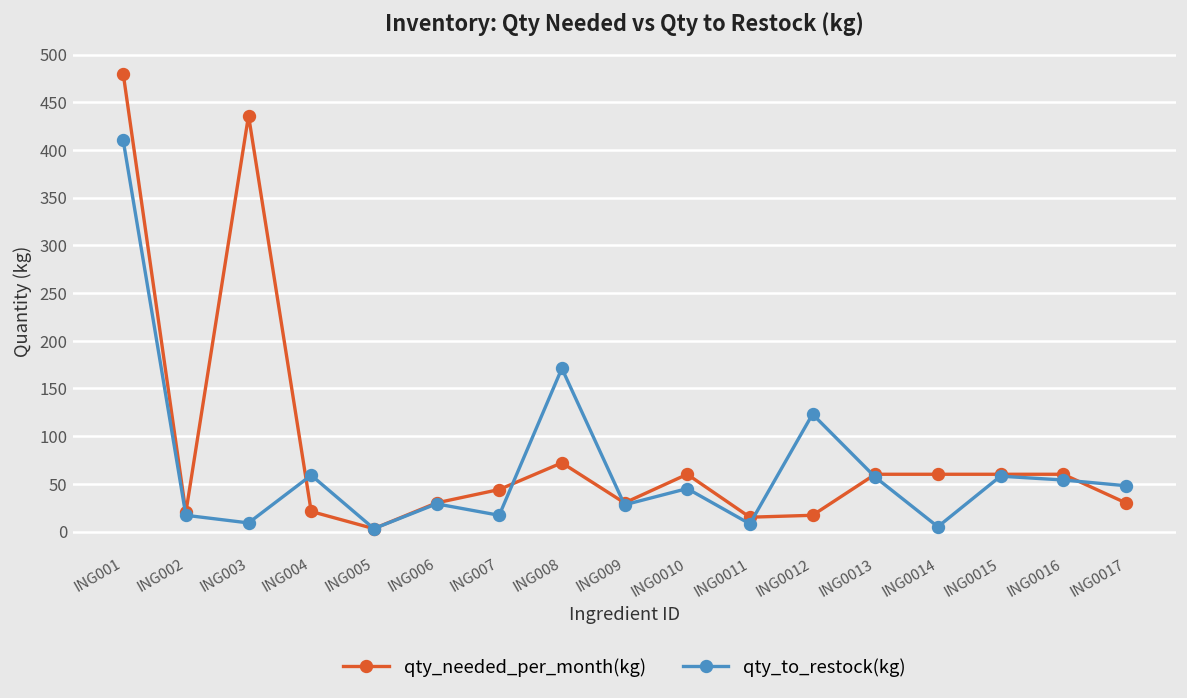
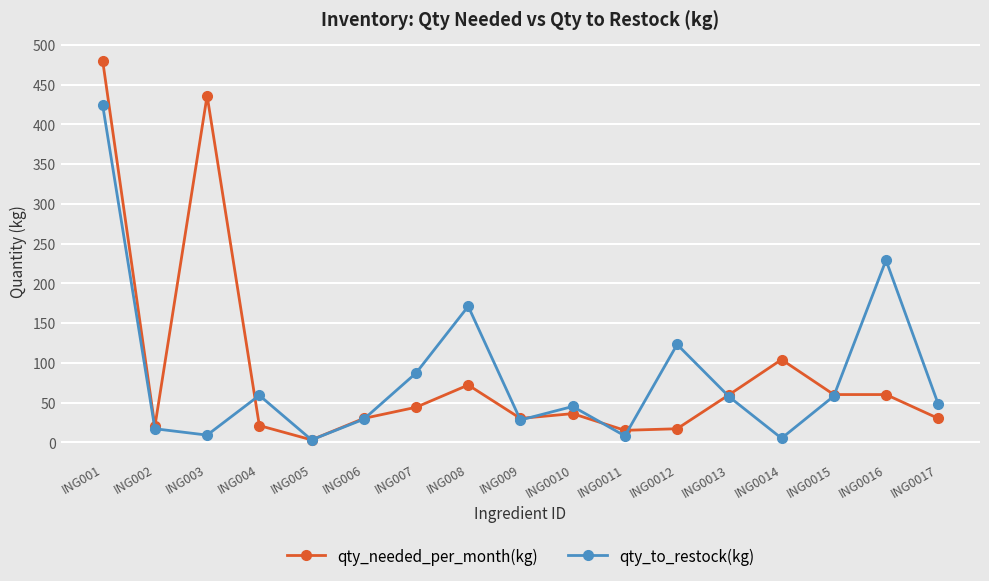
qty_to_restock(kg), ING001: 410 -> 420
qty_to_restock(kg), ING007: 20 -> 90
qty_needed_per_month(kg), ING0010: 60 -> 40
qty_needed_per_month(kg), ING0014: 60 -> 100
qty_to_restock(kg), ING0016: 50 -> 230
